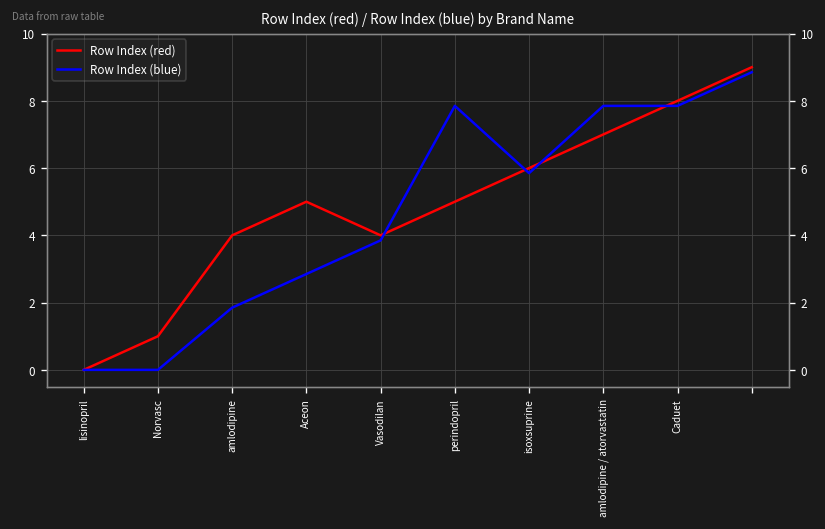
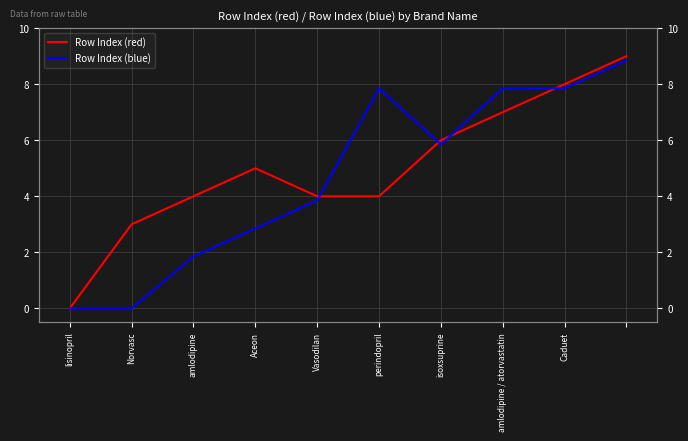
Row Index (red), Norvasc: 1 -> 3
Row Index (red), perindopril: 5 -> 4
